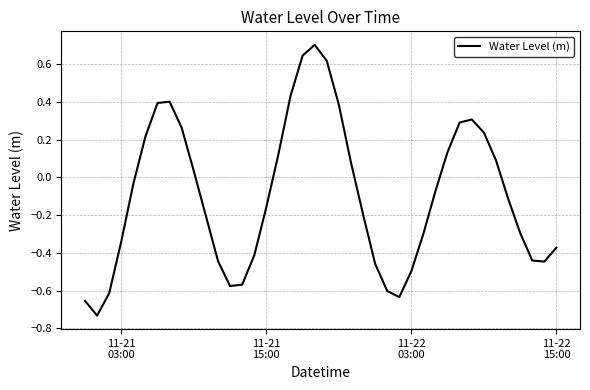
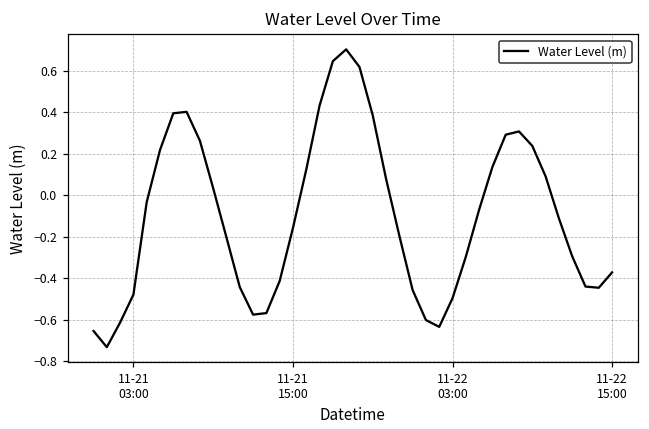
11-21 03:00: -0.34 -> -0.48
